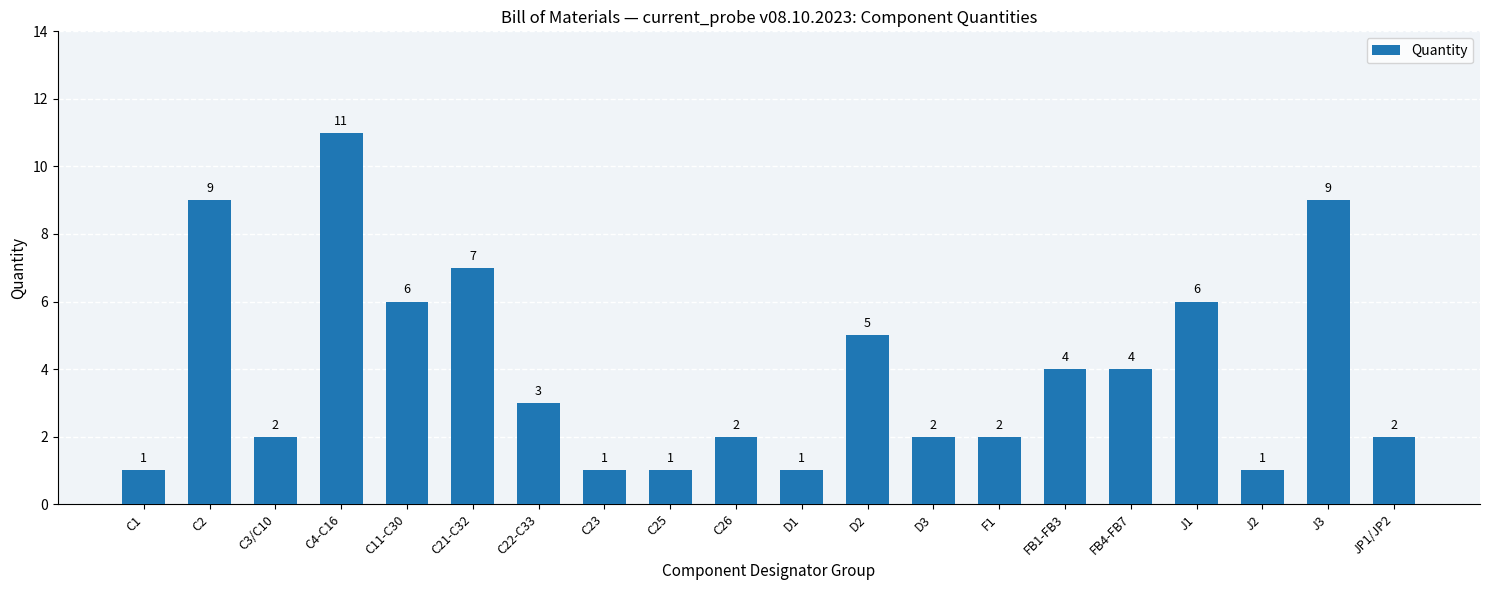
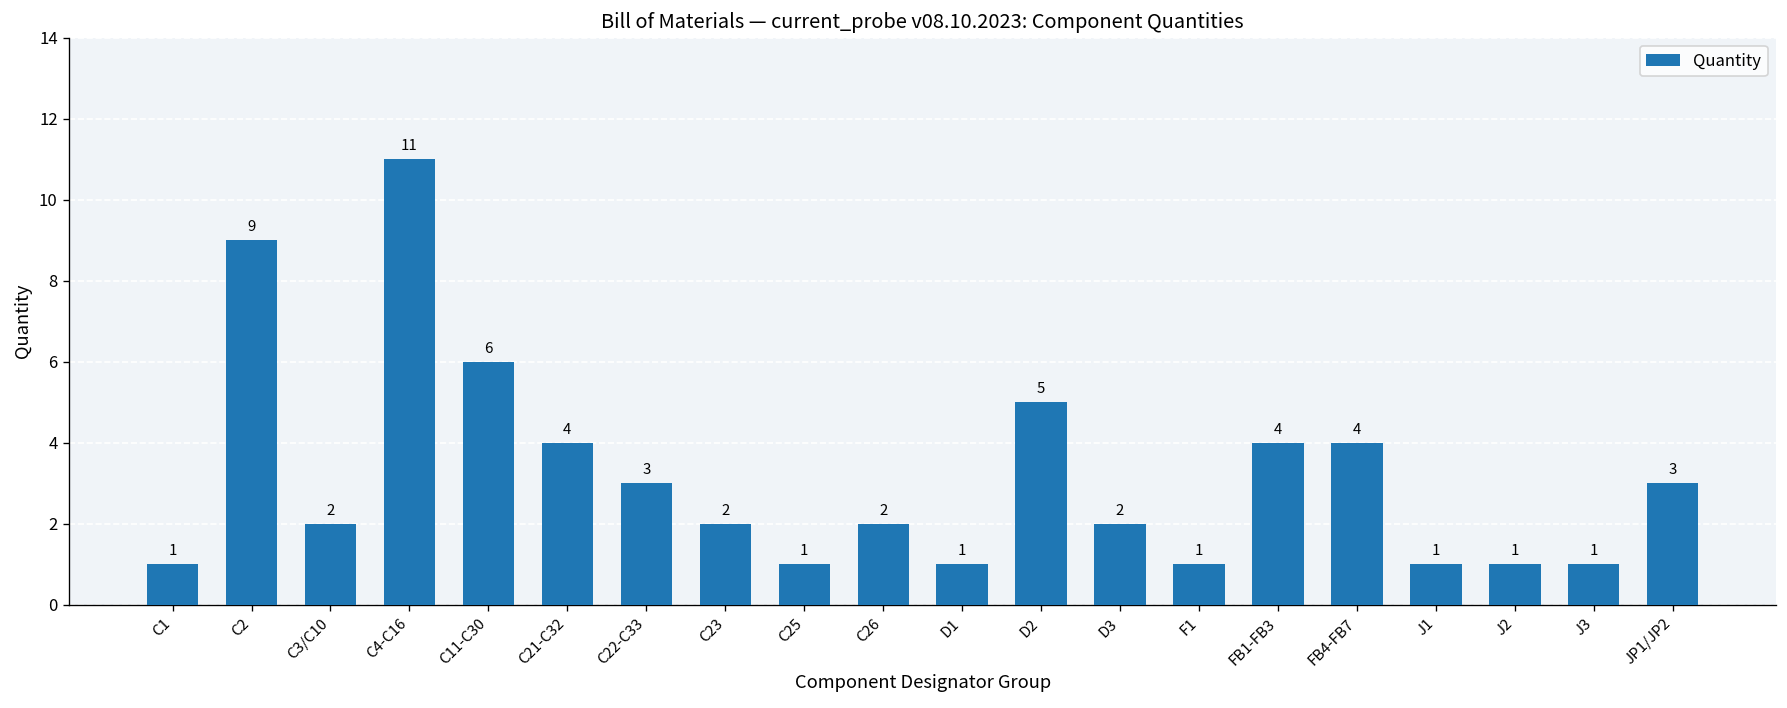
C21-C32: 7 -> 4
C23: 1 -> 2
F1: 2 -> 1
J1: 6 -> 1
J3: 9 -> 1
JP1/JP2: 2 -> 3
